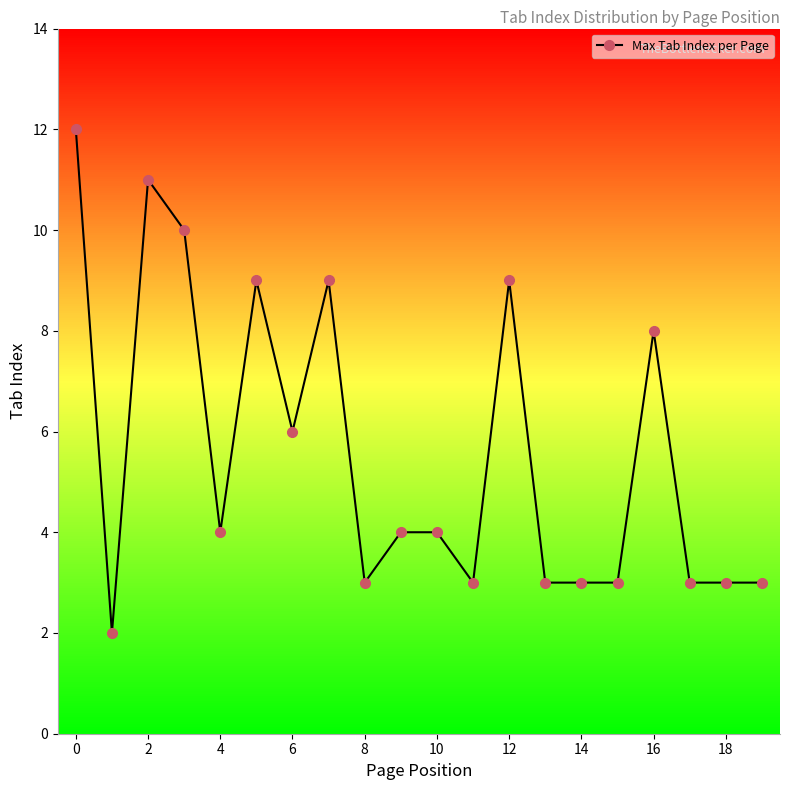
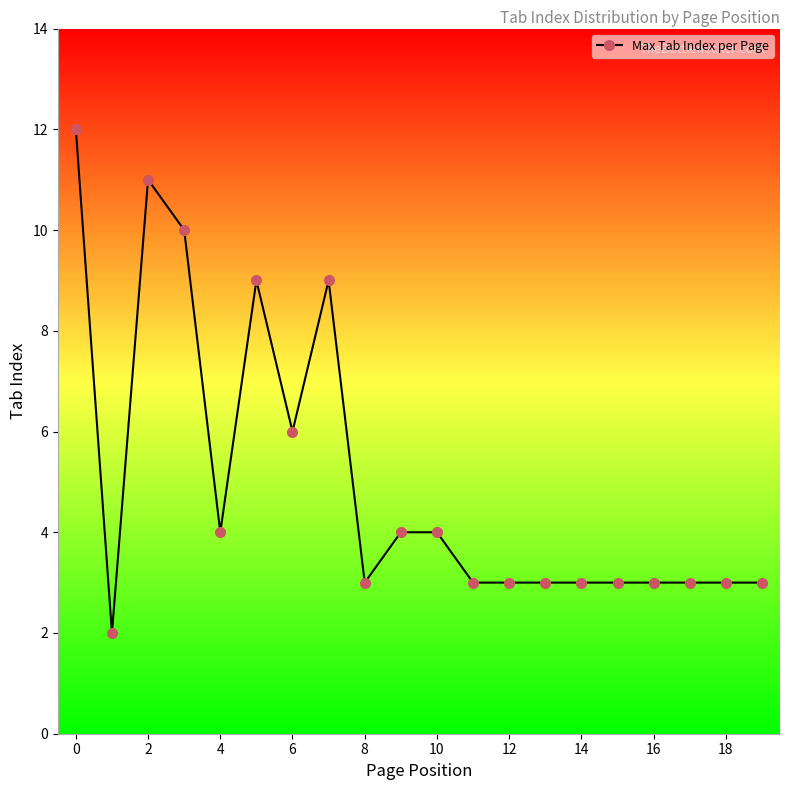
12: 9 -> 3
16: 8 -> 3
